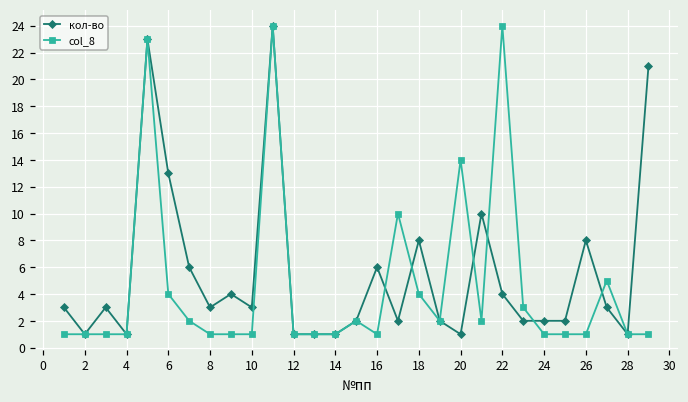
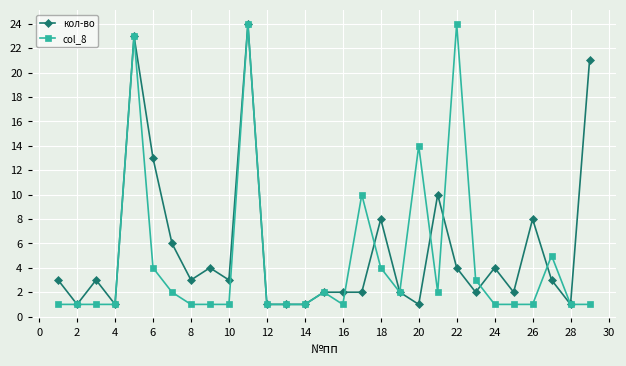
кол-во, 16: 6 -> 2
кол-во, 24: 2 -> 4
